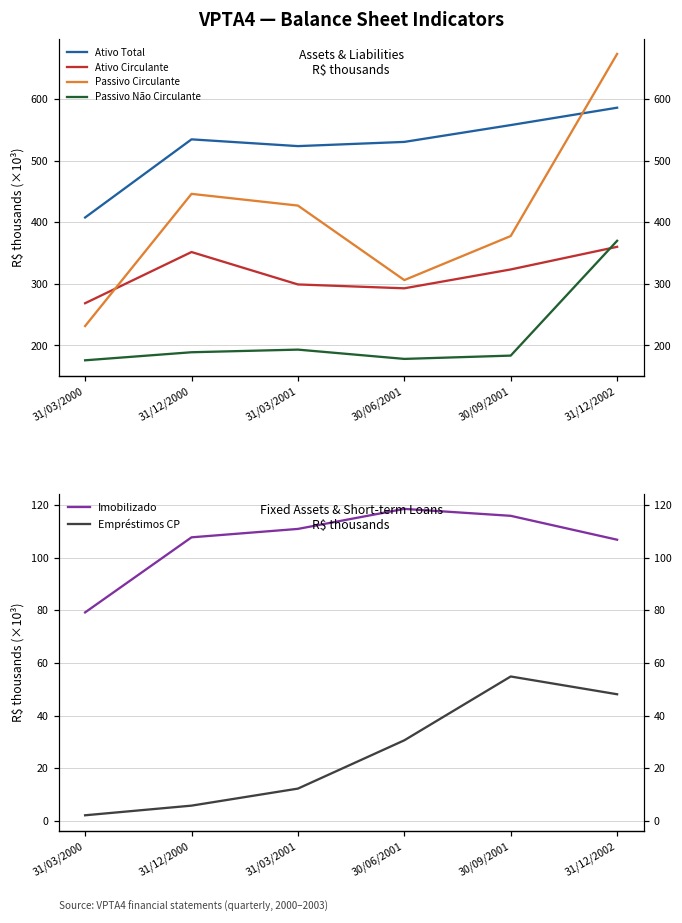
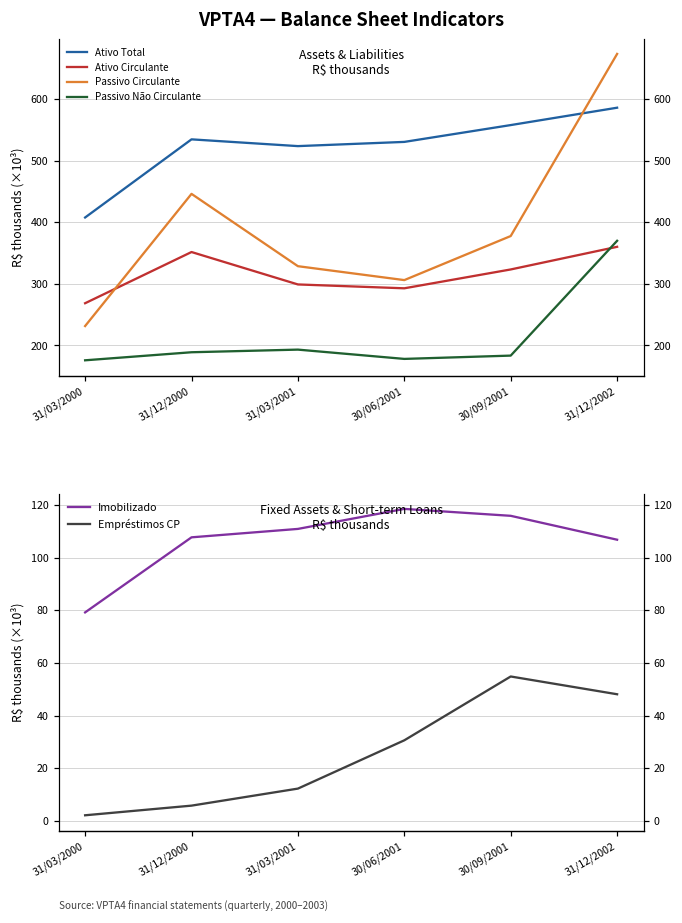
VPTA4 — Balance Sheet Indicators, Passivo Circulante, 31/03/2001: 430 -> 330
